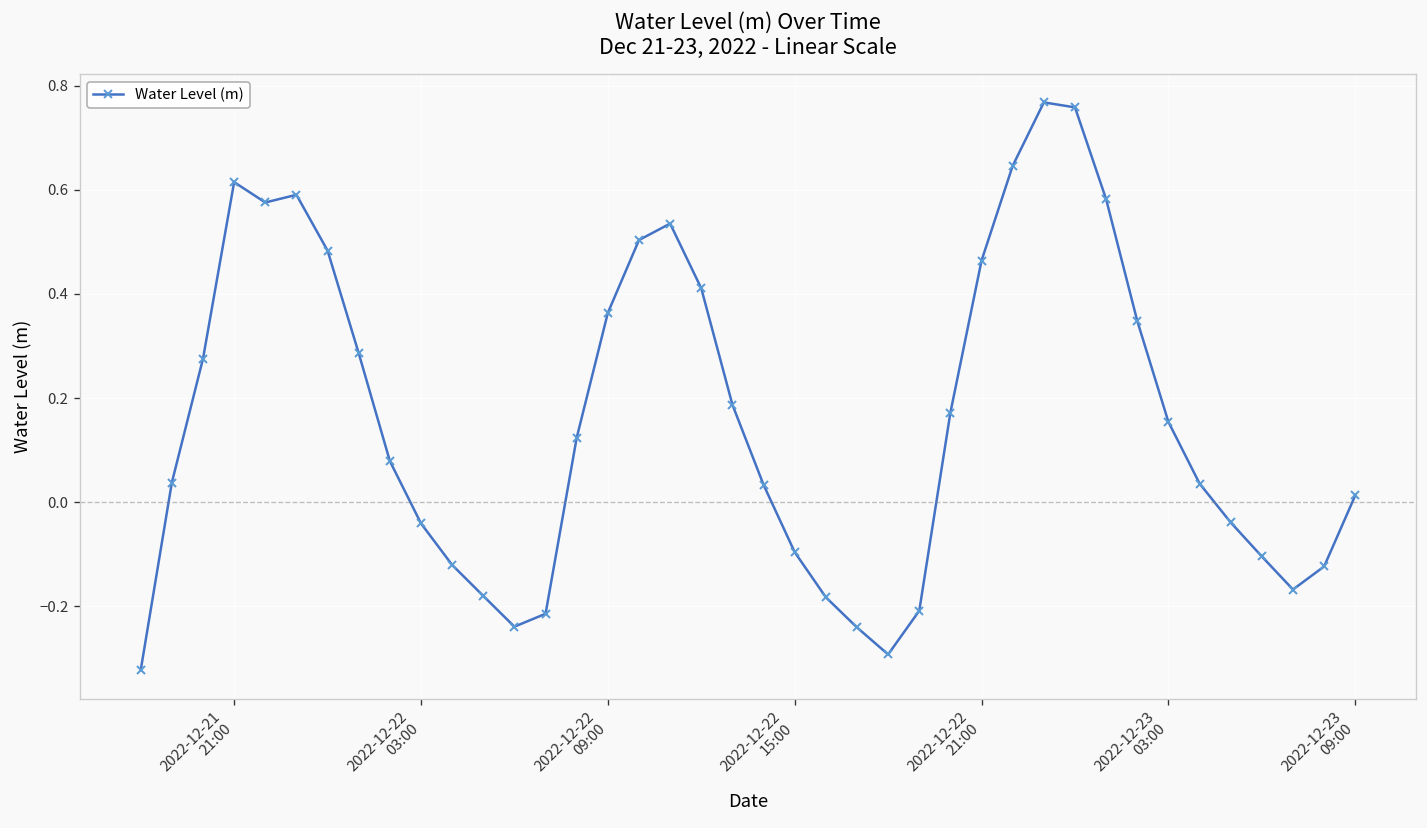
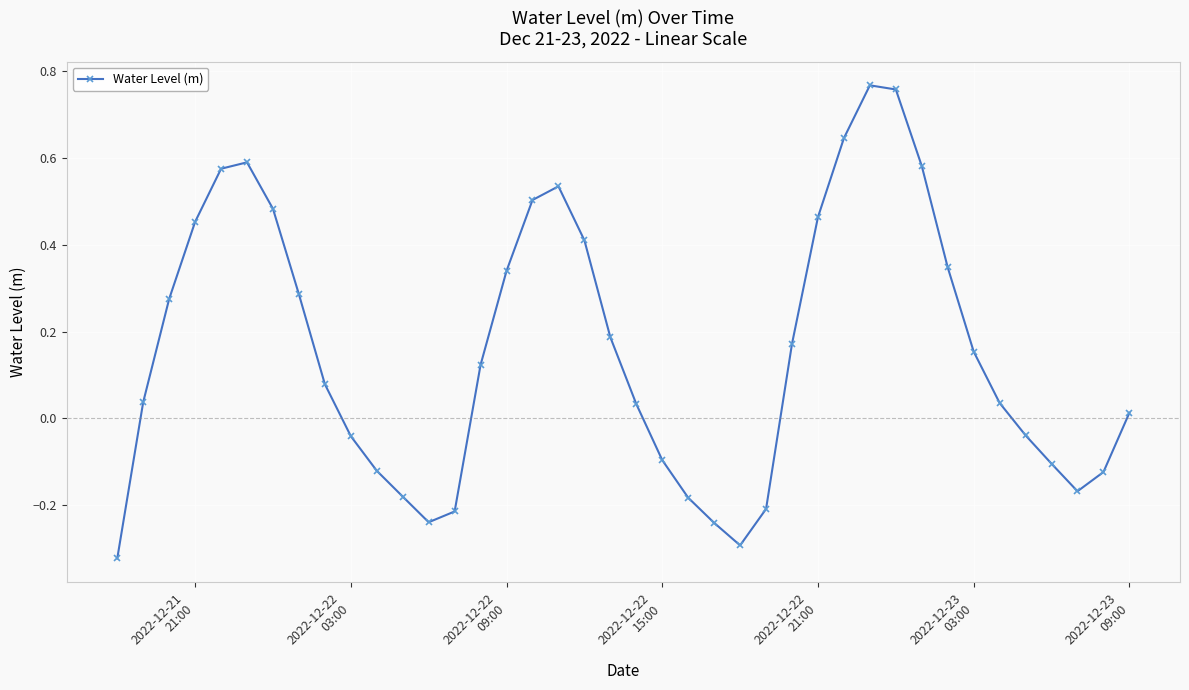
2022-12-21 21:00: 0.61 -> 0.45
2022-12-22 09:00: 0.36 -> 0.34
